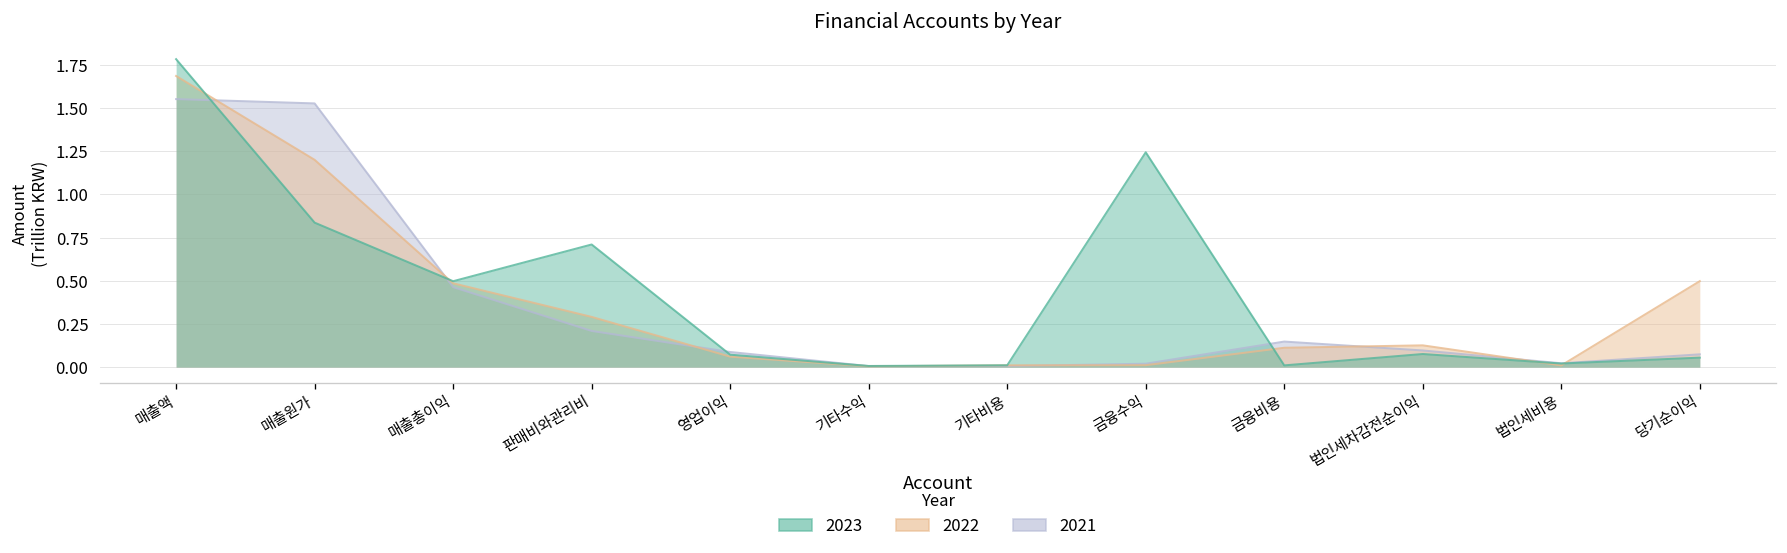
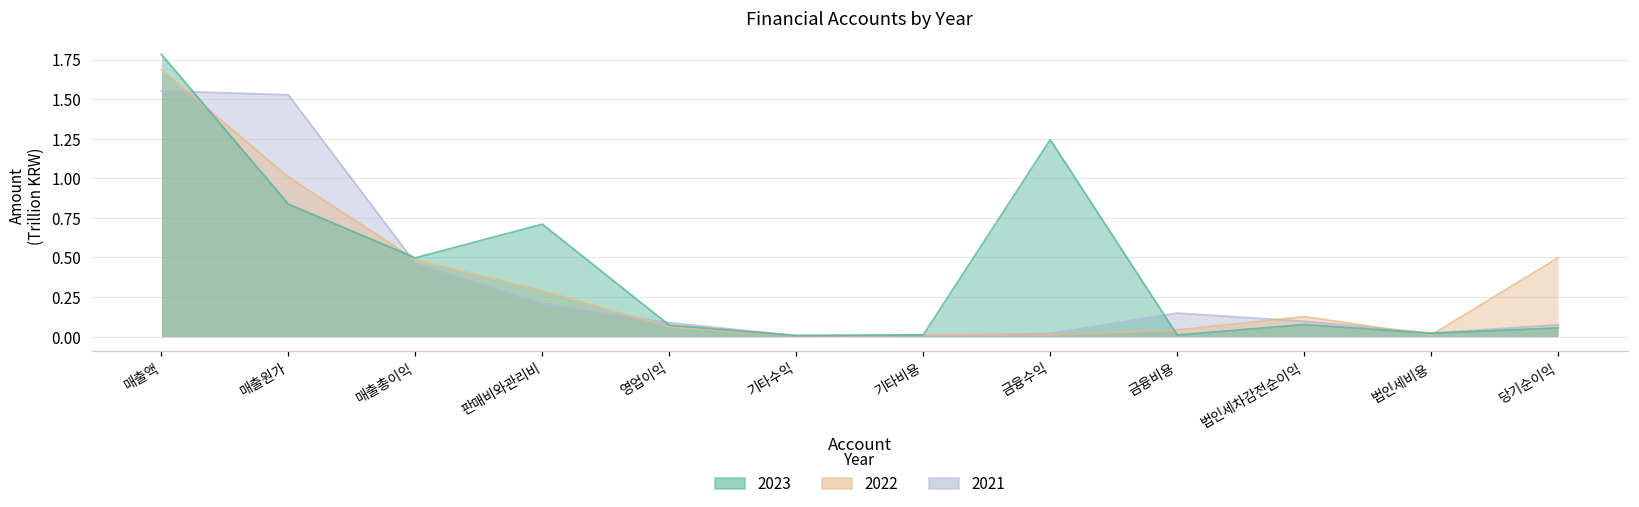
2022, 매출원가: 1.20 -> 1.01
2022, 금융비용: 0.11 -> 0.04
